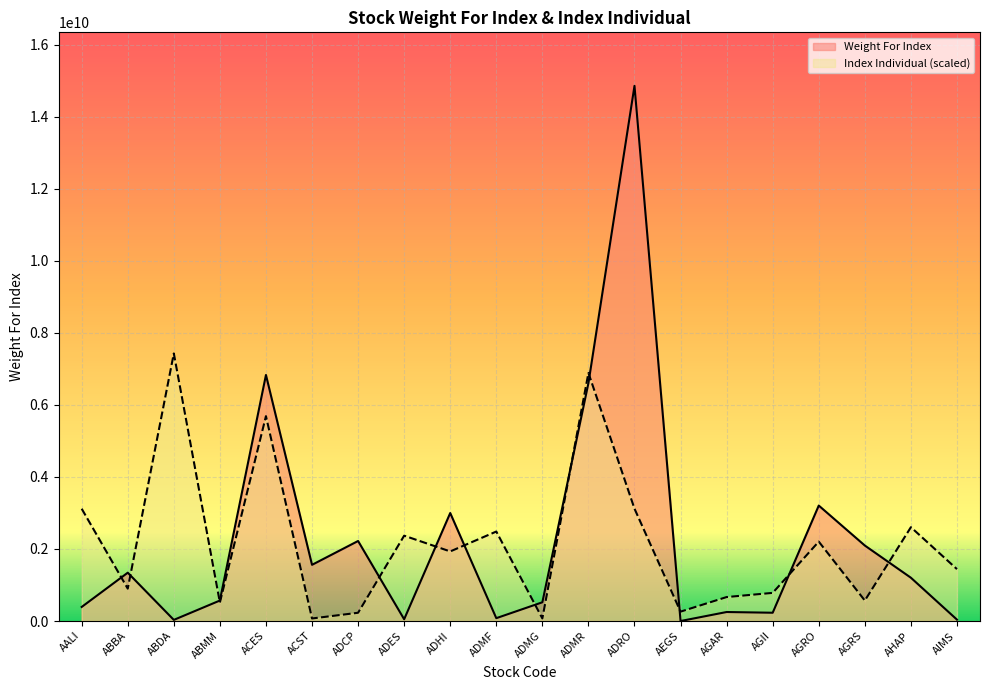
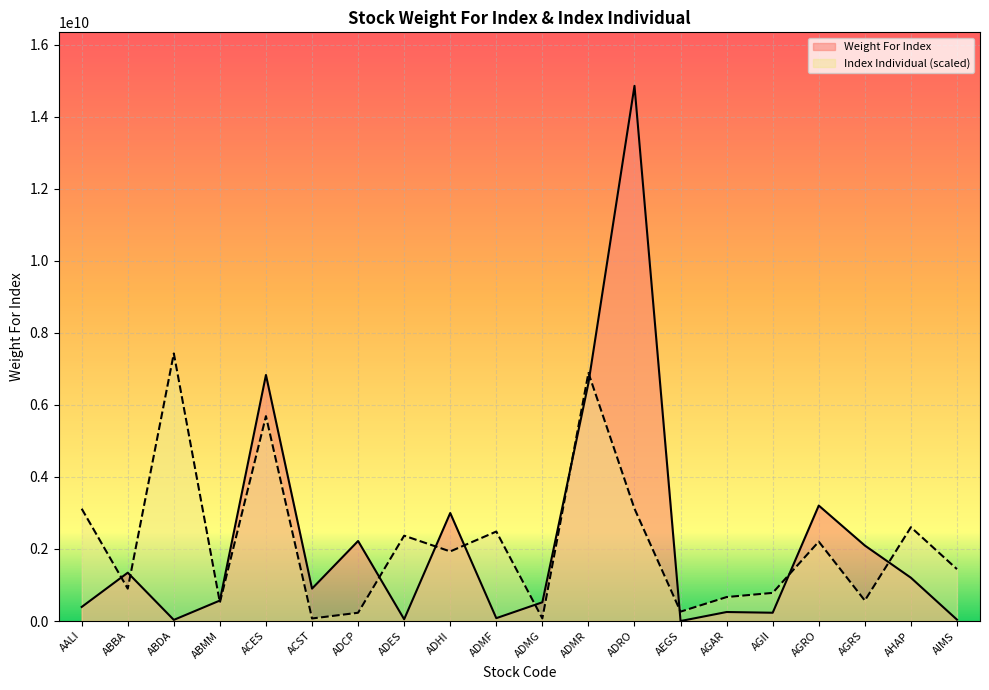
Weight For Index, ACST: 1600000000 -> 900000000
